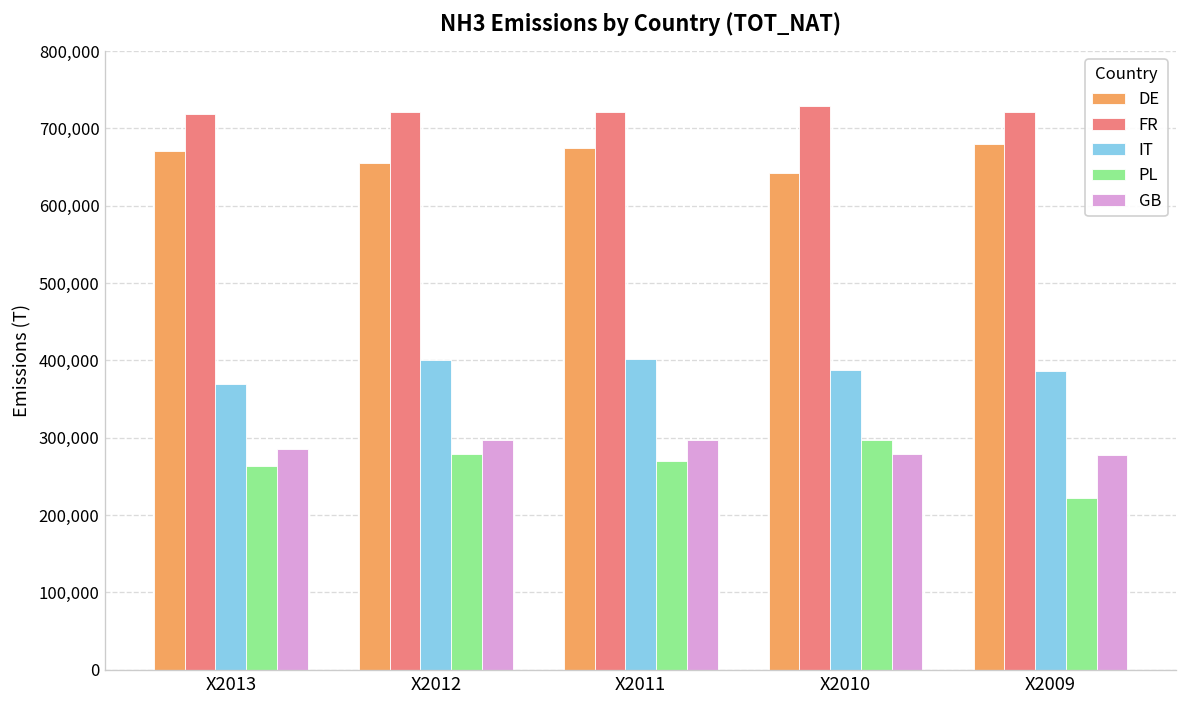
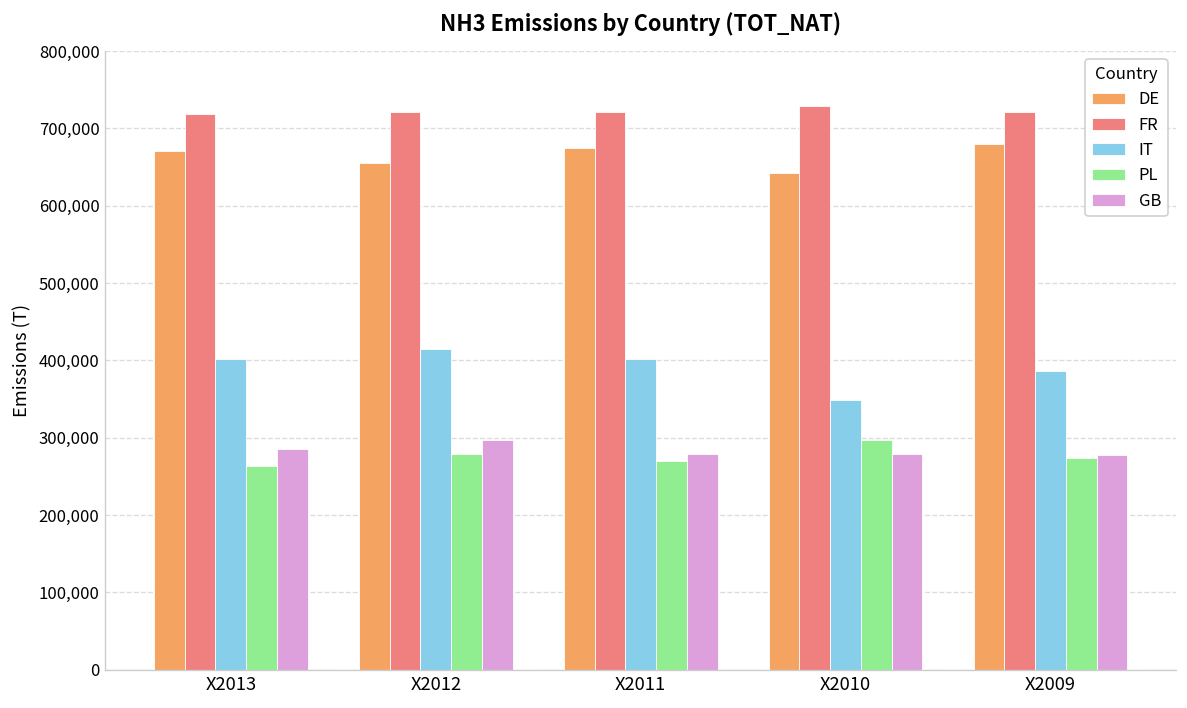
IT, X2013: 370,000 -> 400,000
IT, X2012: 400,000 -> 410,000
GB, X2011: 300,000 -> 280,000
IT, X2010: 390,000 -> 350,000
PL, X2009: 220,000 -> 270,000
